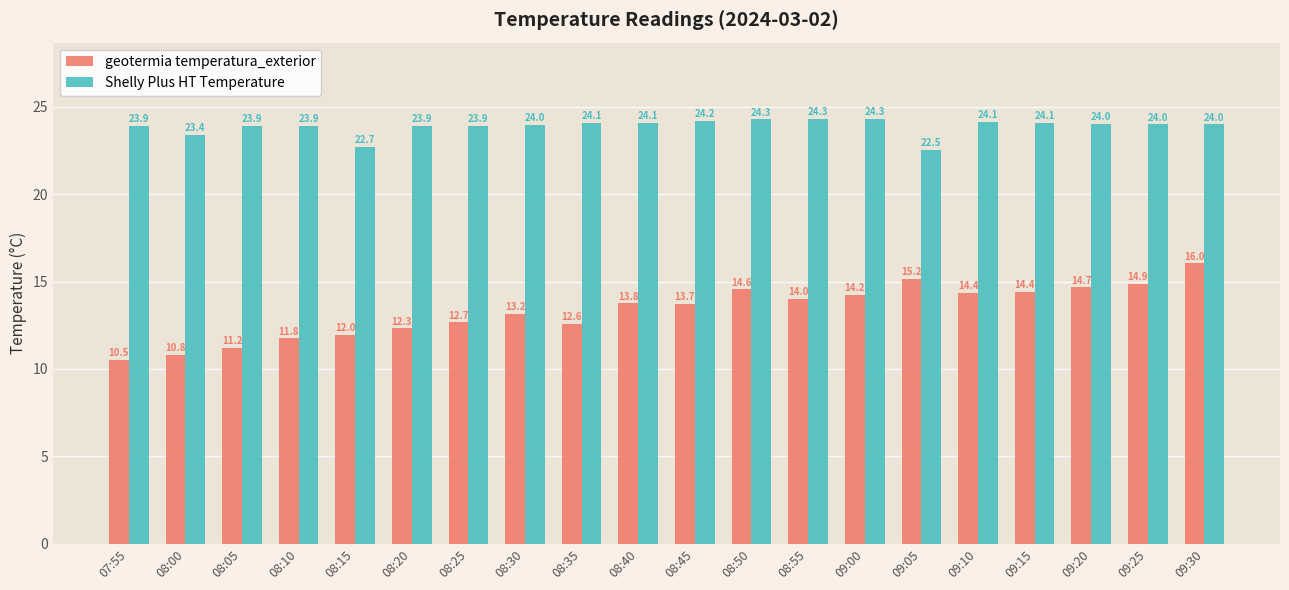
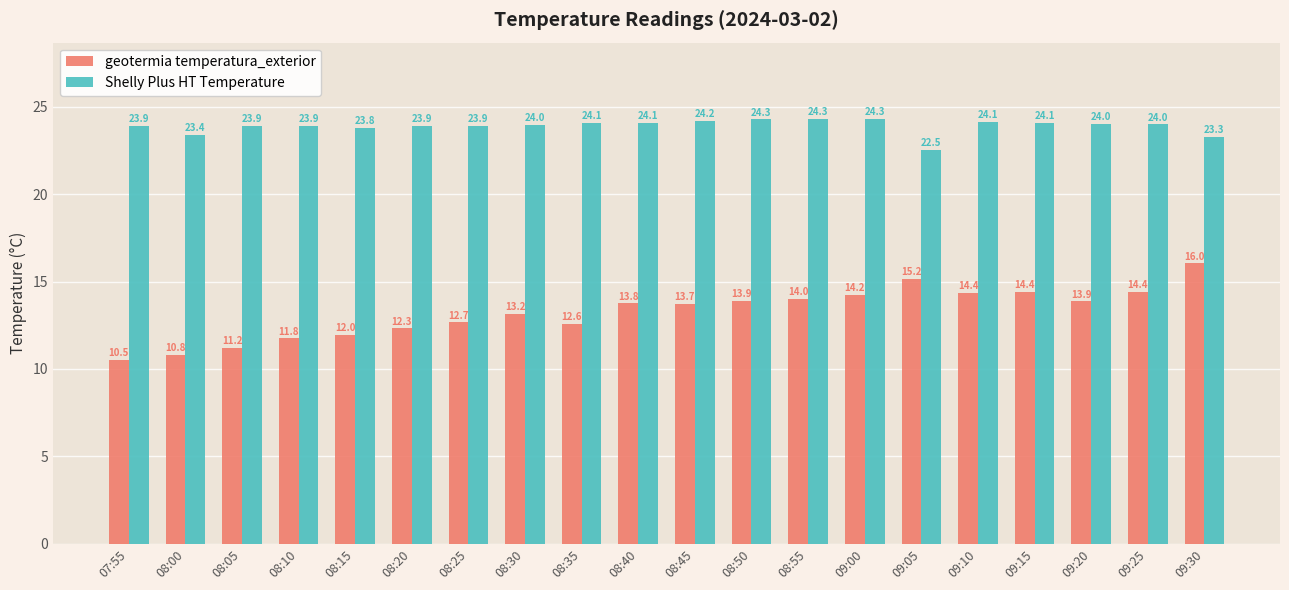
Shelly Plus HT Temperature, 08:15: 22.7 -> 23.8
geotermia temperatura_exterior, 08:50: 14.6 -> 13.9
geotermia temperatura_exterior, 09:20: 14.7 -> 13.9
geotermia temperatura_exterior, 09:25: 14.9 -> 14.4
Shelly Plus HT Temperature, 09:30: 24.0 -> 23.3
